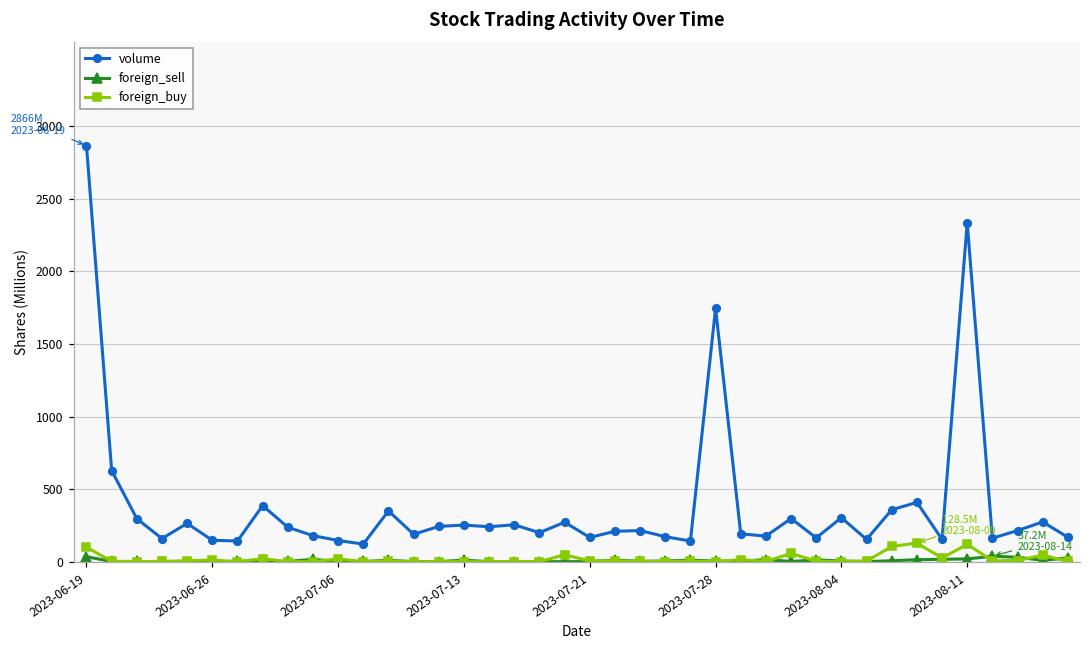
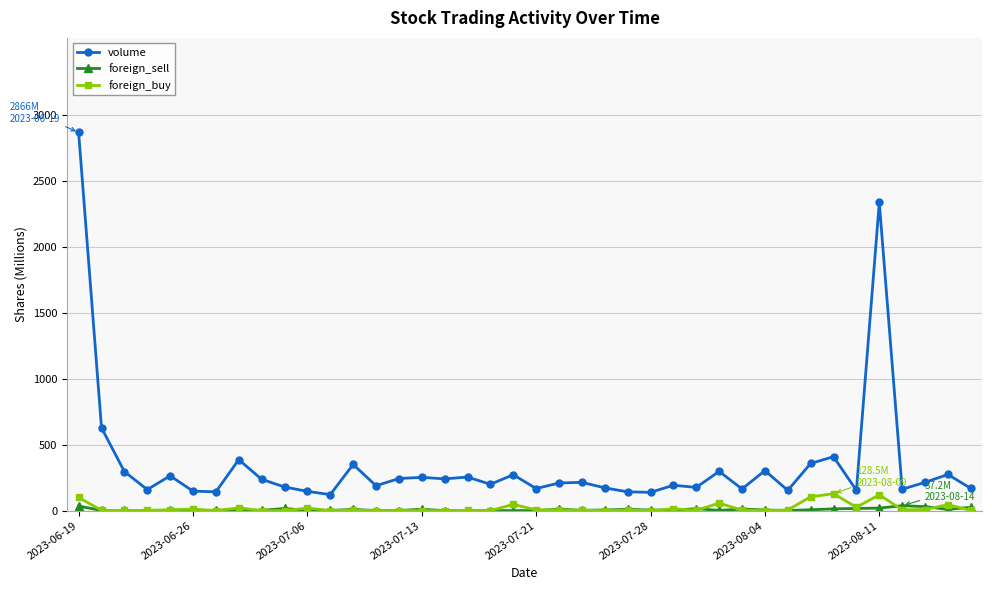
volume, 2023-07-28: 1750 -> 140
